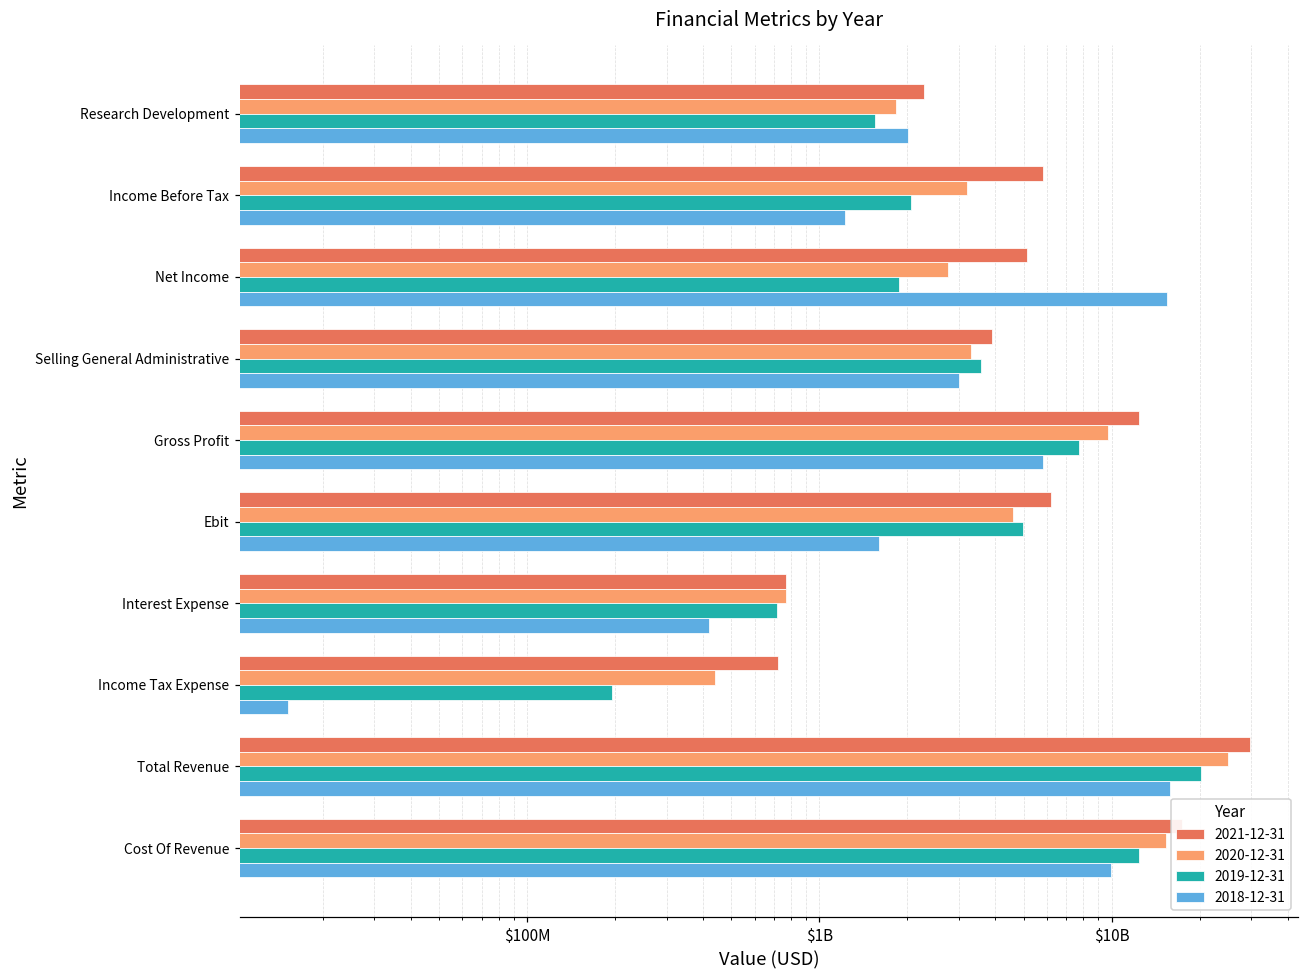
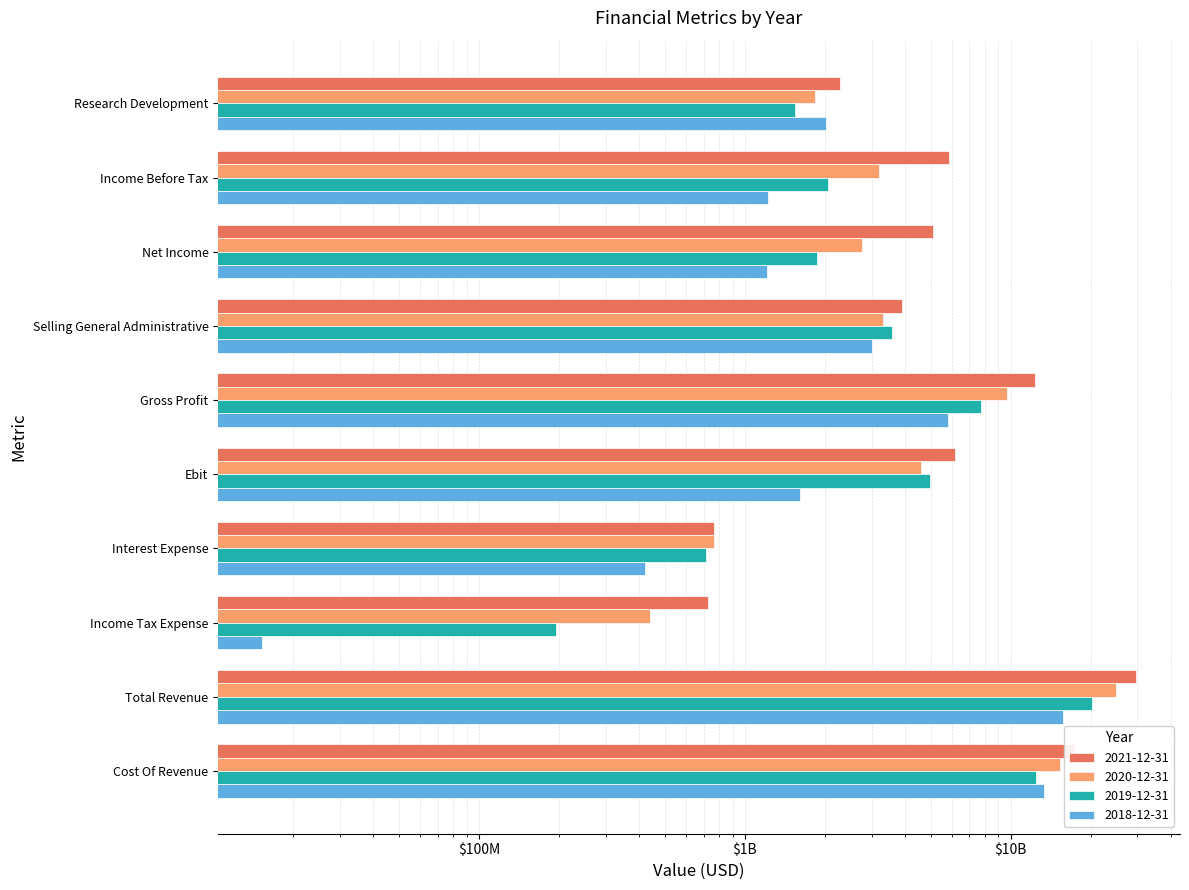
2018-12-31, Net Income: $15000000000 -> $1200000000
2018-12-31, Cost Of Revenue: $10000000000 -> $13000000000
